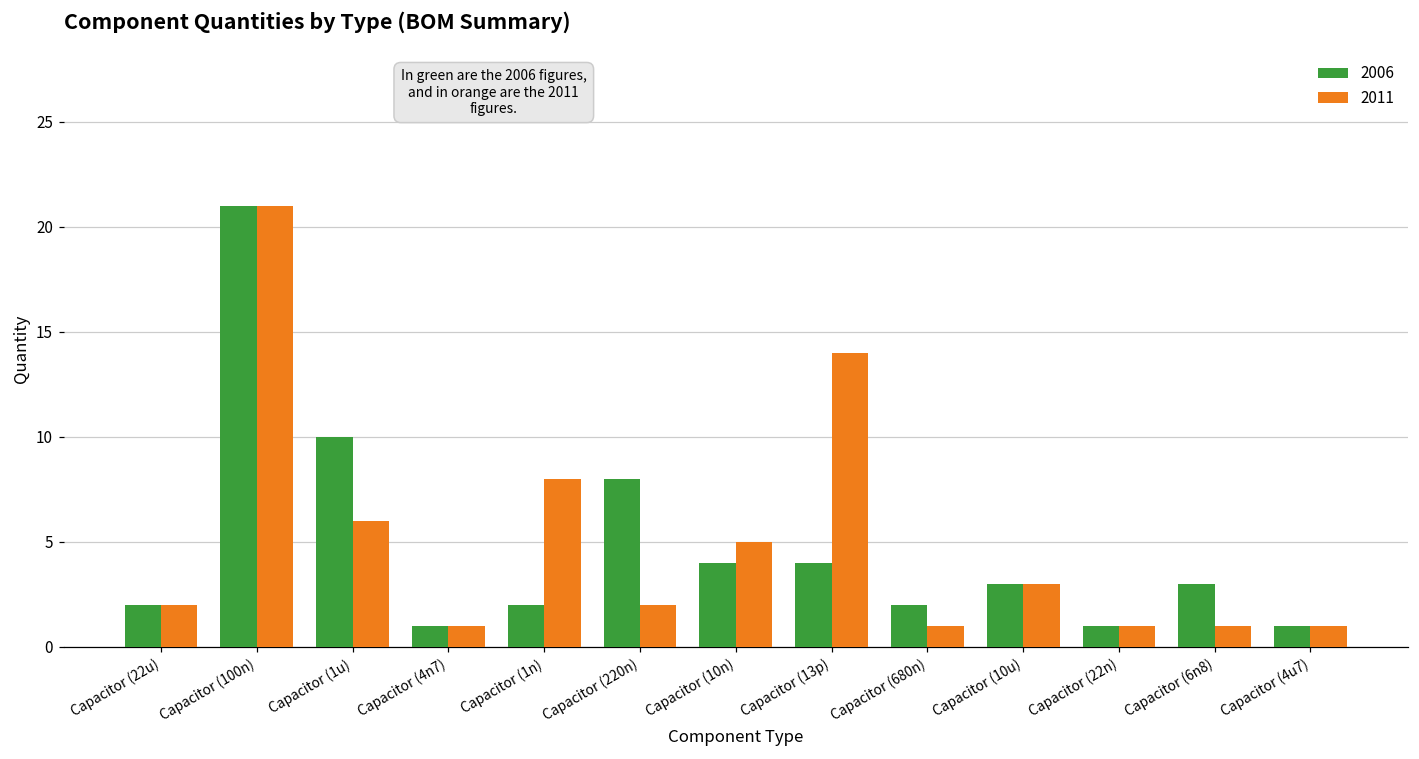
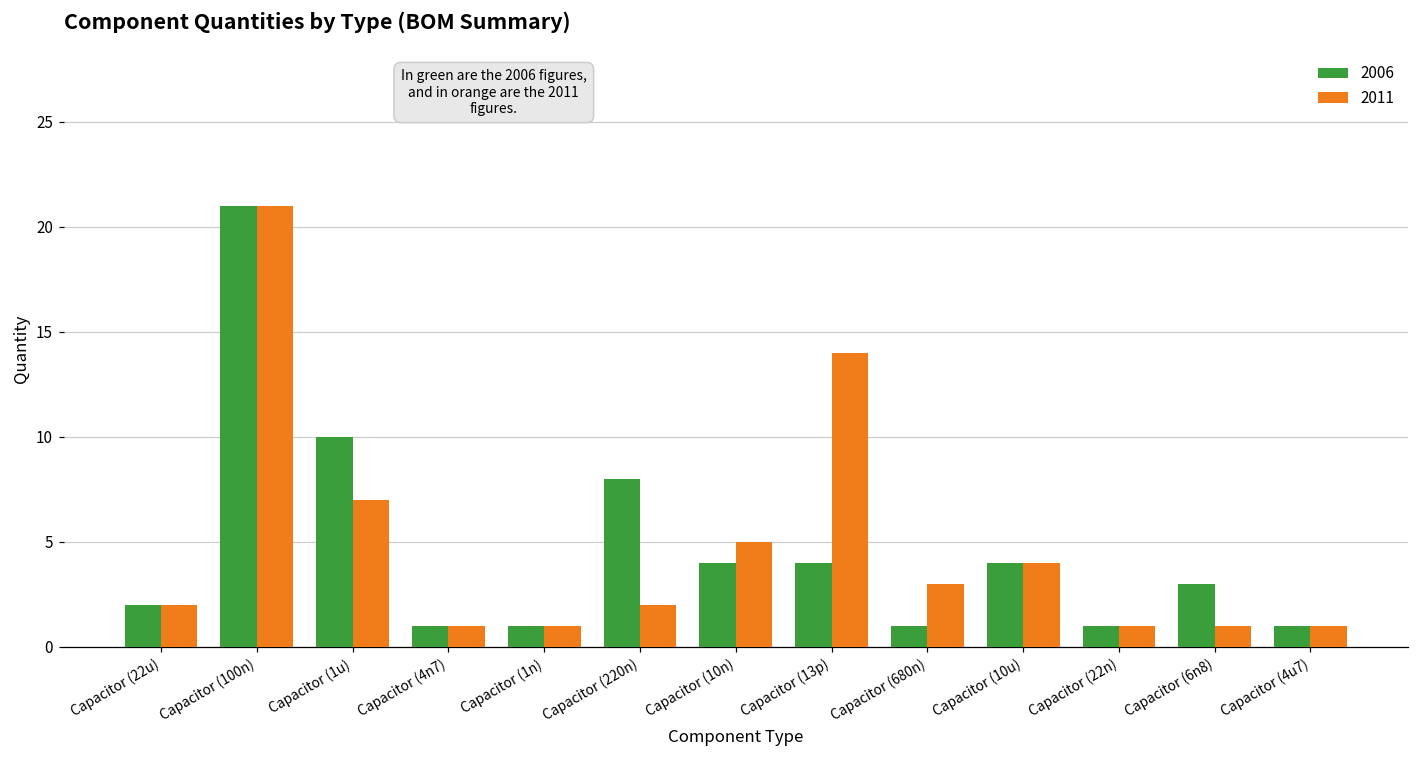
2011, Capacitor (1u): 6 -> 7
2006, Capacitor (1n): 2 -> 1
2011, Capacitor (1n): 8 -> 1
2006, Capacitor (680n): 2 -> 1
2011, Capacitor (680n): 1 -> 3
2006, Capacitor (10u): 3 -> 4
2011, Capacitor (10u): 3 -> 4
